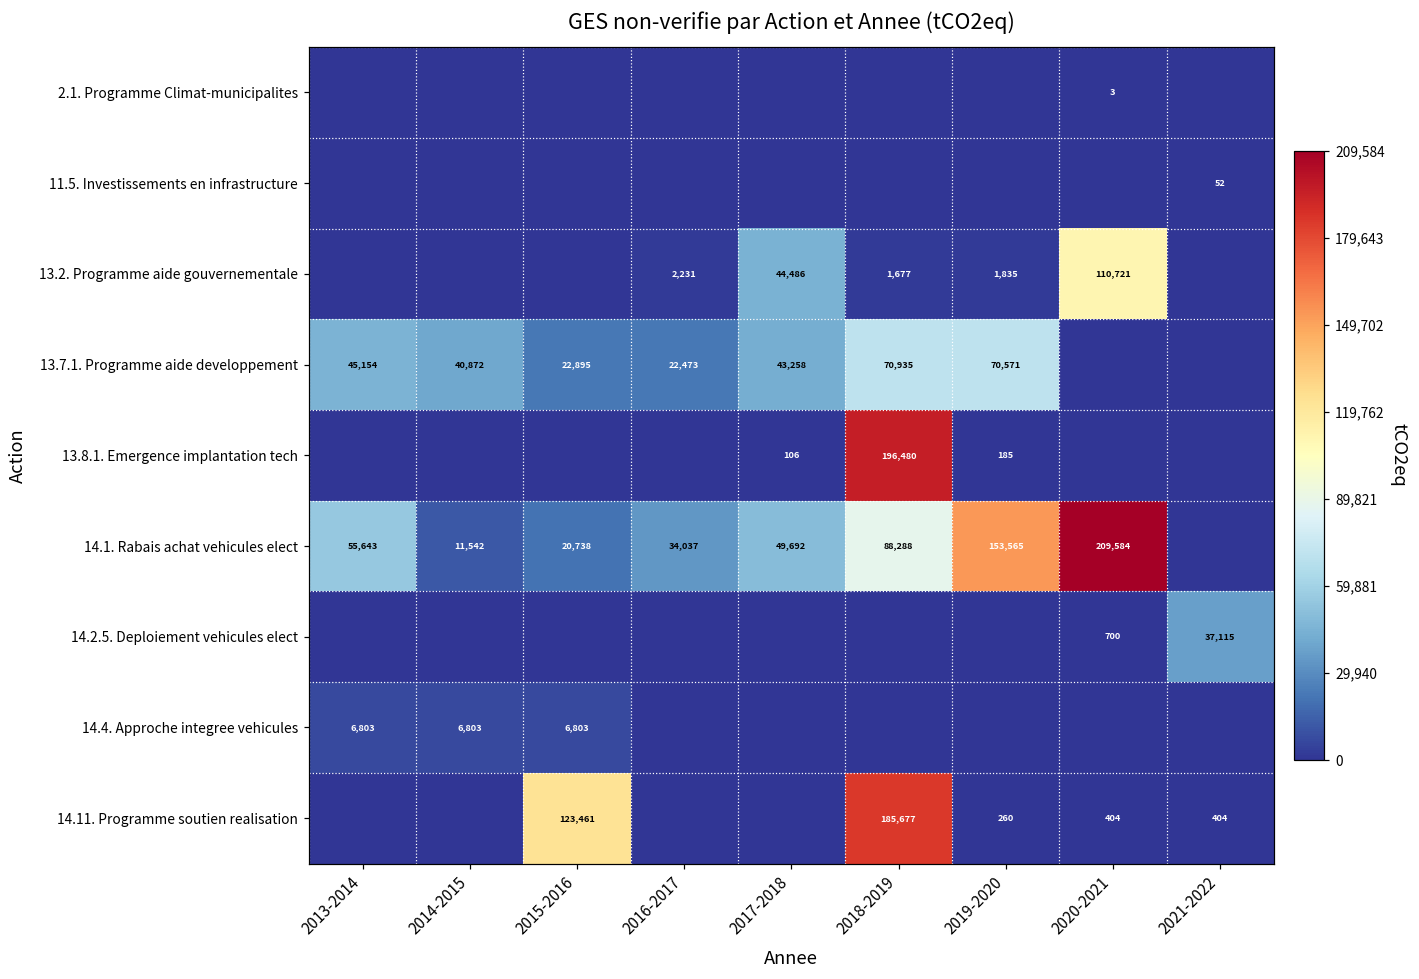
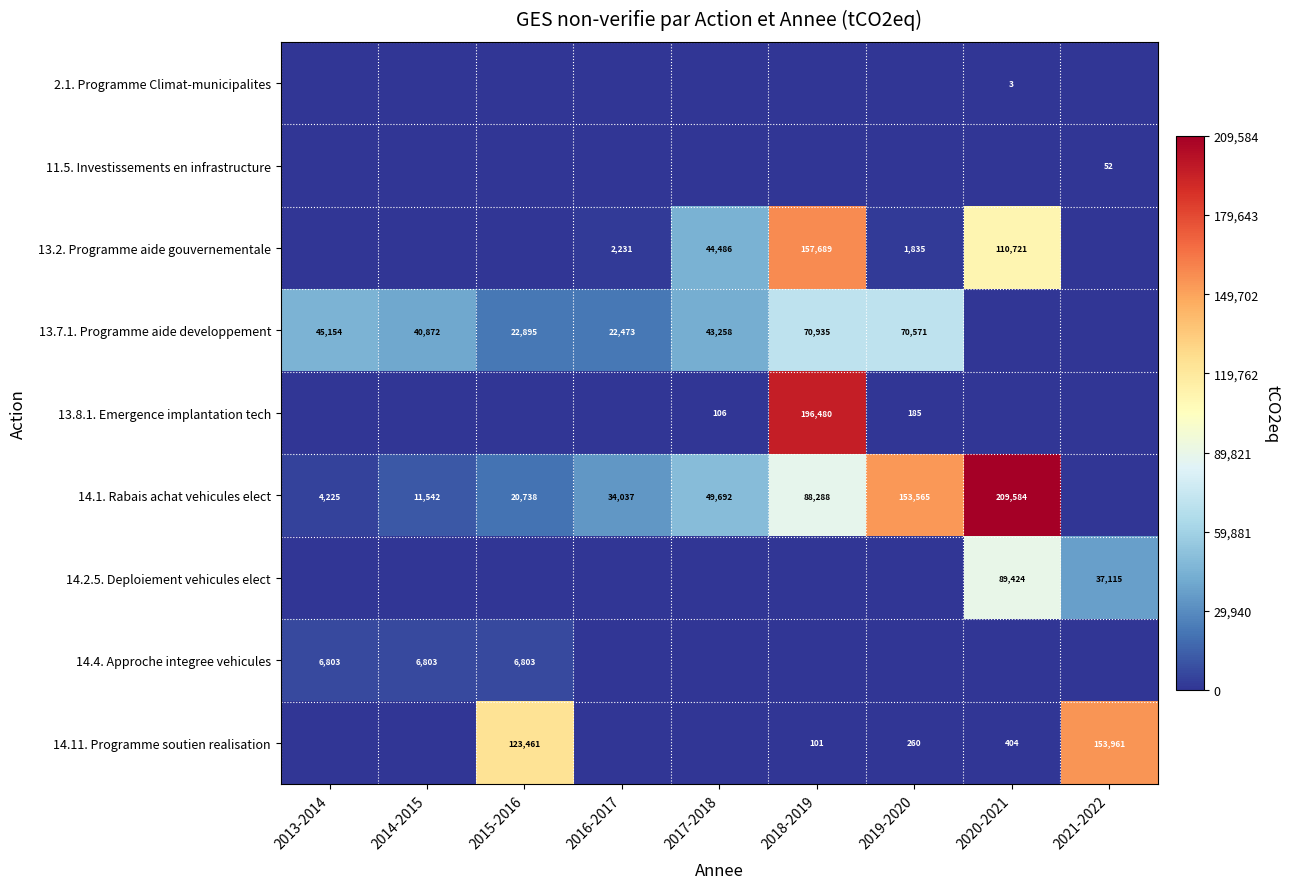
13.2. Programme aide gouvernementale, 2018-2019: 1,677 -> 157,689
14.1. Rabais achat vehicules elect, 2013-2014: 55,643 -> 4,225
14.2.5. Deploiement vehicules elect, 2020-2021: 700 -> 89,424
14.11. Programme soutien realisation, 2018-2019: 185,677 -> 101
14.11. Programme soutien realisation, 2021-2022: 404 -> 153,961
